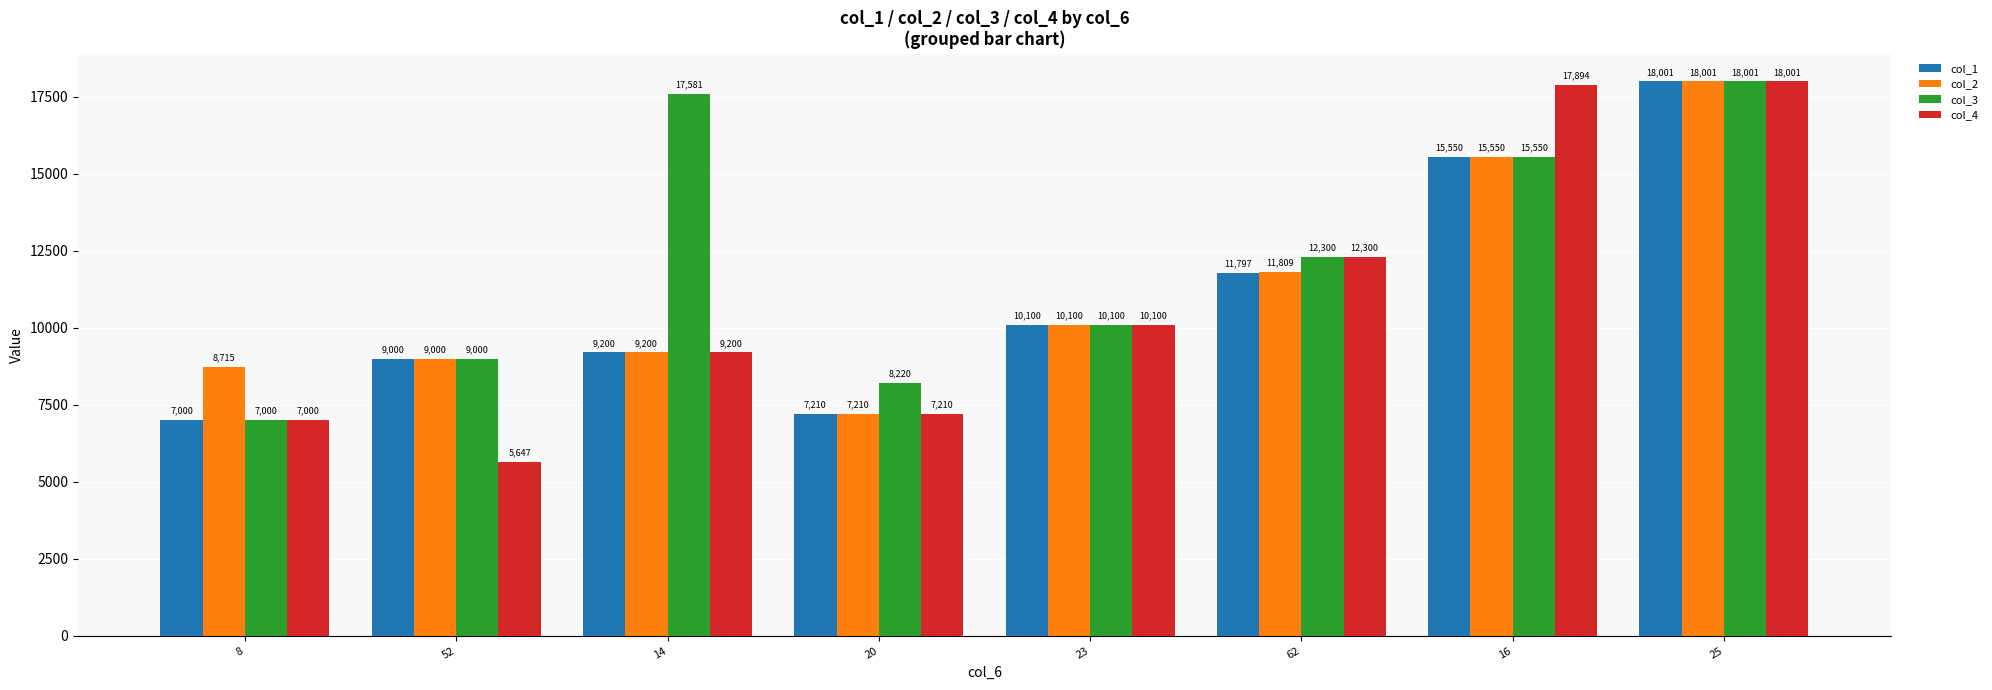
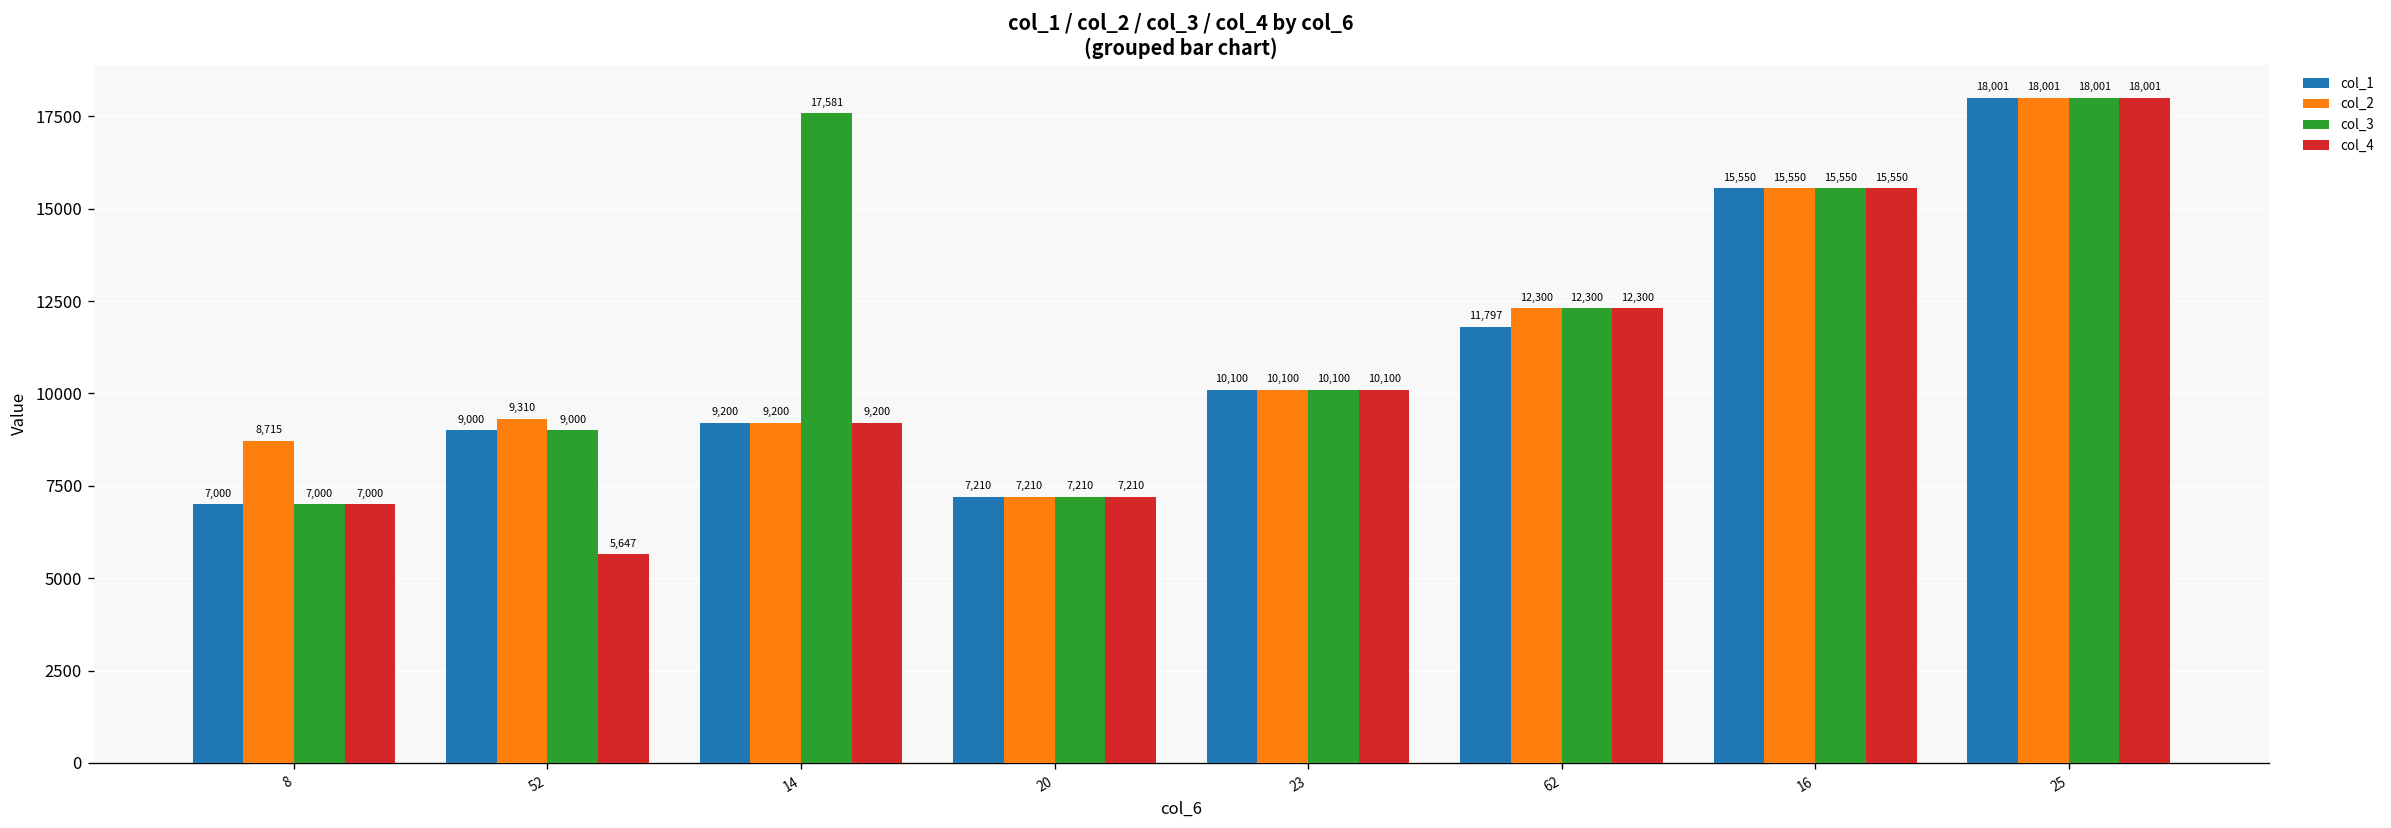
col_2, 52: 9,000 -> 9,310
col_3, 20: 8,220 -> 7,210
col_2, 62: 11,809 -> 12,300
col_4, 16: 17,894 -> 15,550
